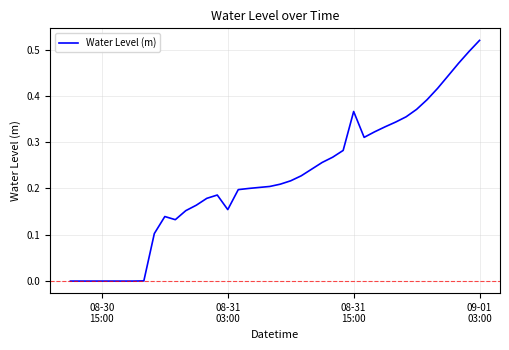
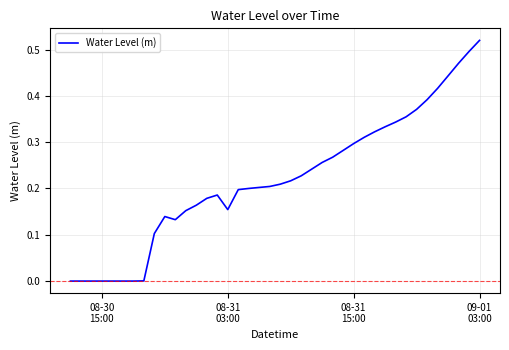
08-31 15:00: 0.37 -> 0.30
